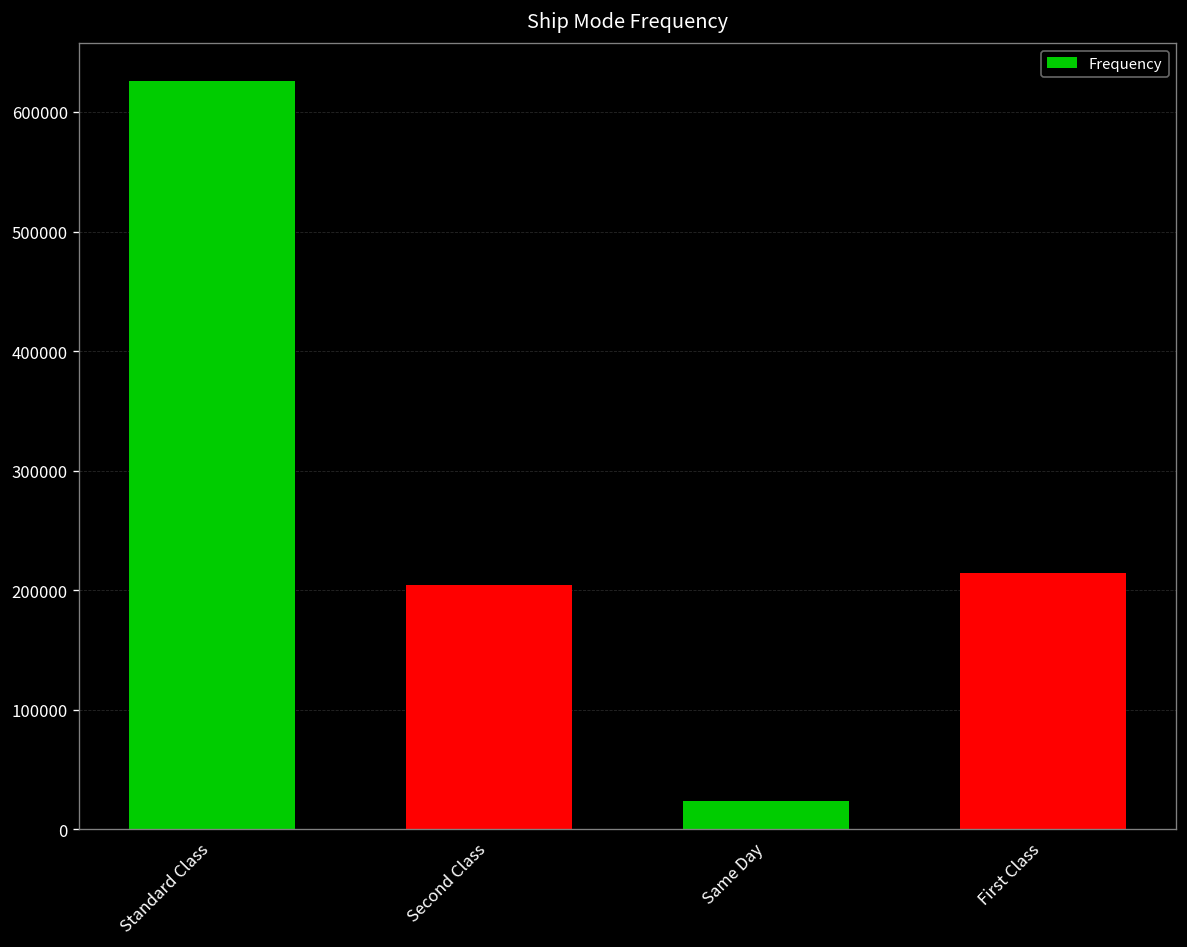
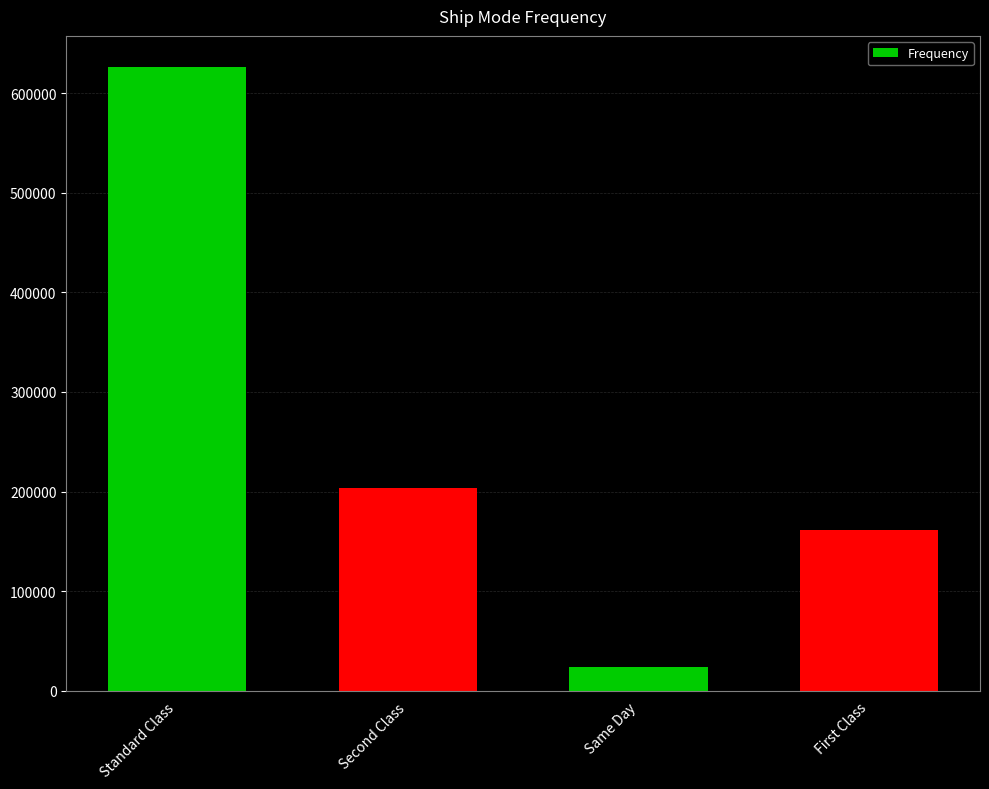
First Class: 210000 -> 160000
